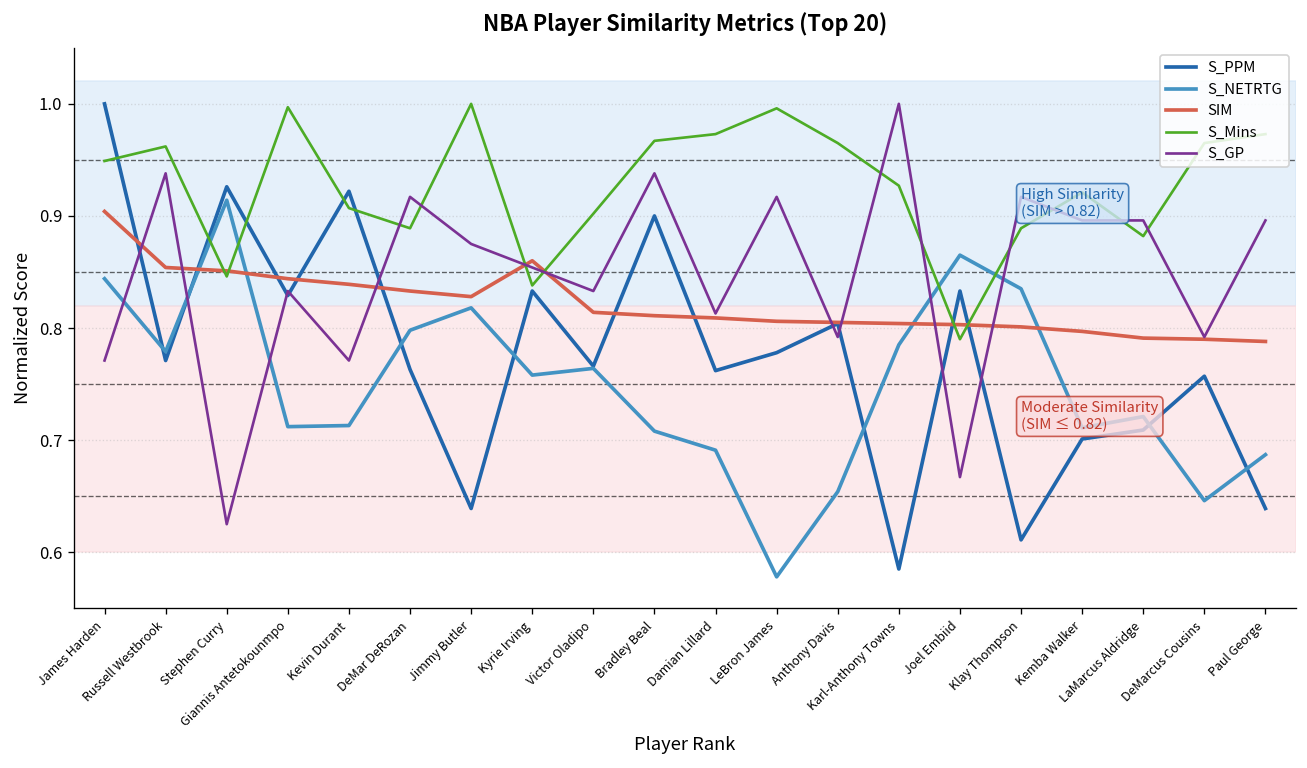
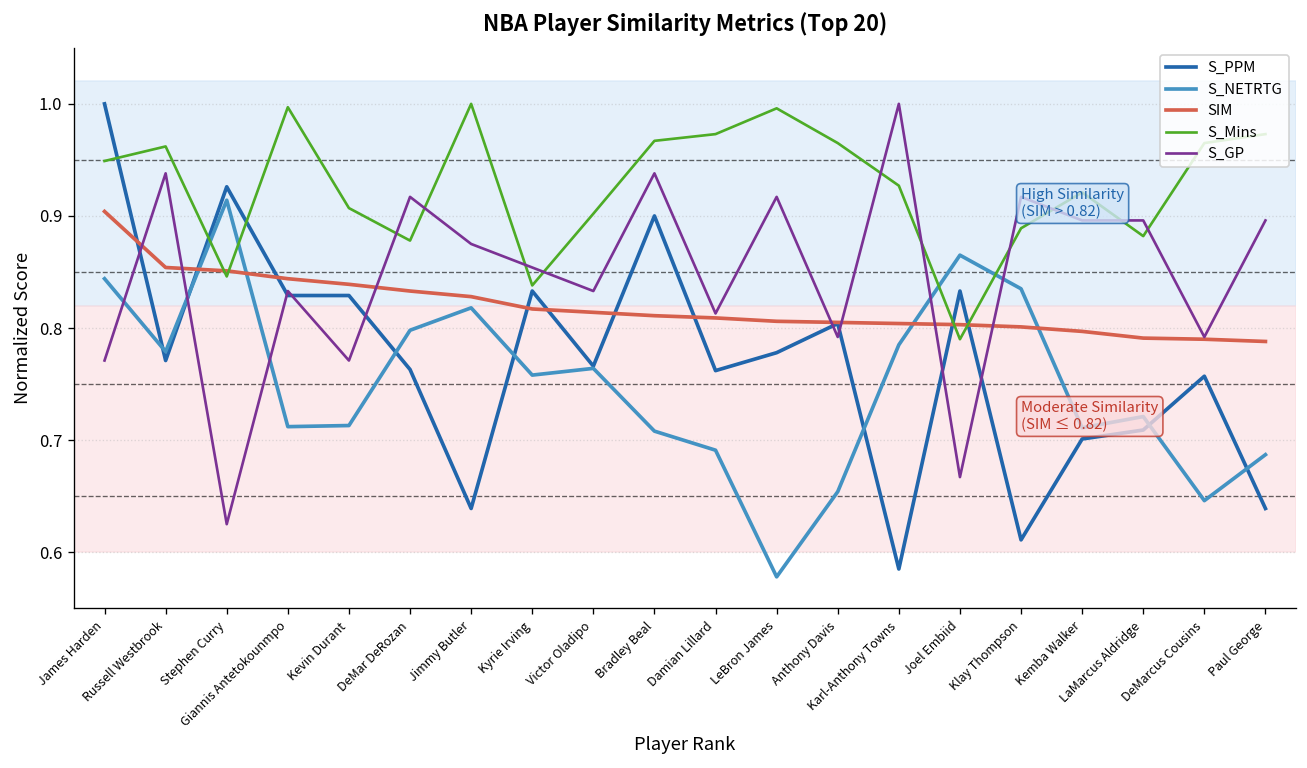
S_PPM, Kevin Durant: 0.92 -> 0.83
S_Mins, DeMar DeRozan: 0.89 -> 0.88
SIM, Kyrie Irving: 0.86 -> 0.82
